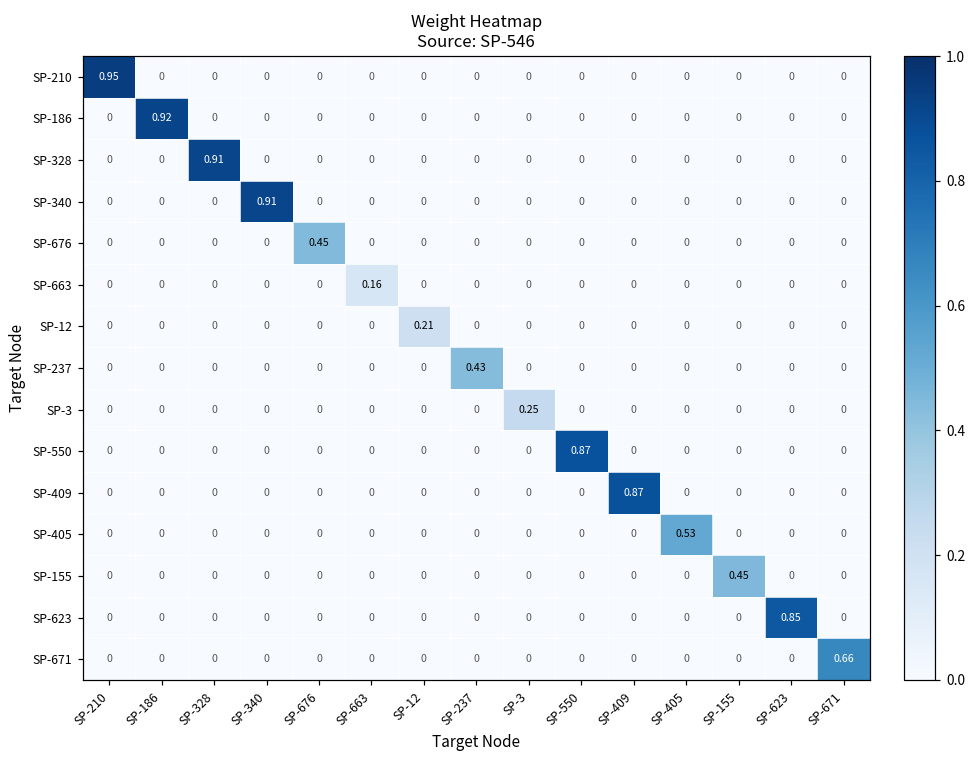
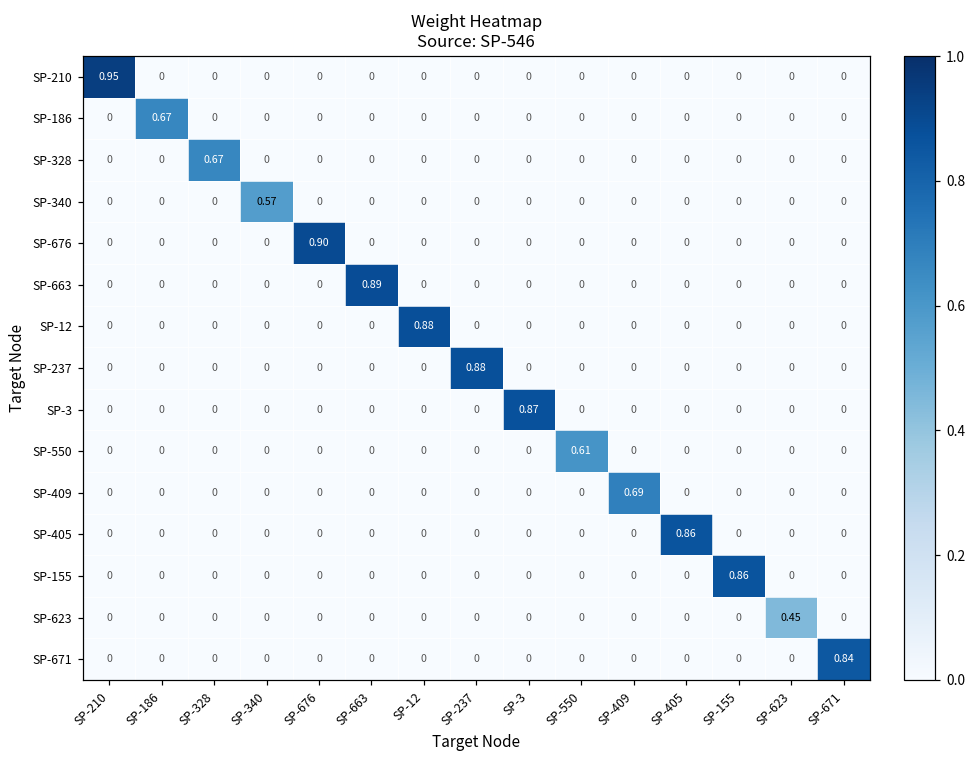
SP-186, SP-186: 0.92 -> 0.67
SP-328, SP-328: 0.91 -> 0.67
SP-340, SP-340: 0.91 -> 0.57
SP-676, SP-676: 0.45 -> 0.90
SP-663, SP-663: 0.16 -> 0.89
SP-12, SP-12: 0.21 -> 0.88
SP-237, SP-237: 0.43 -> 0.88
SP-3, SP-3: 0.25 -> 0.87
SP-550, SP-550: 0.87 -> 0.61
SP-409, SP-409: 0.87 -> 0.69
SP-405, SP-405: 0.53 -> 0.86
SP-155, SP-155: 0.45 -> 0.86
SP-623, SP-623: 0.85 -> 0.45
SP-671, SP-671: 0.66 -> 0.84
